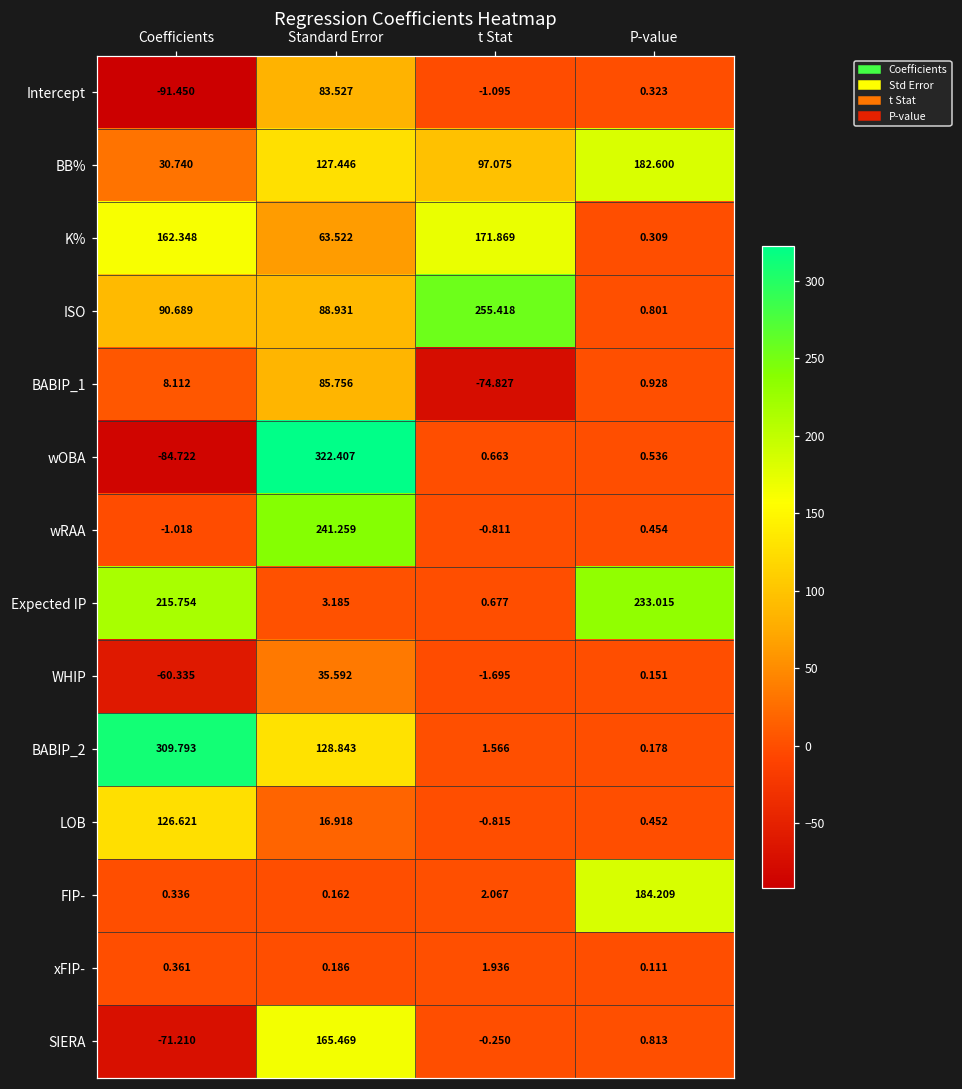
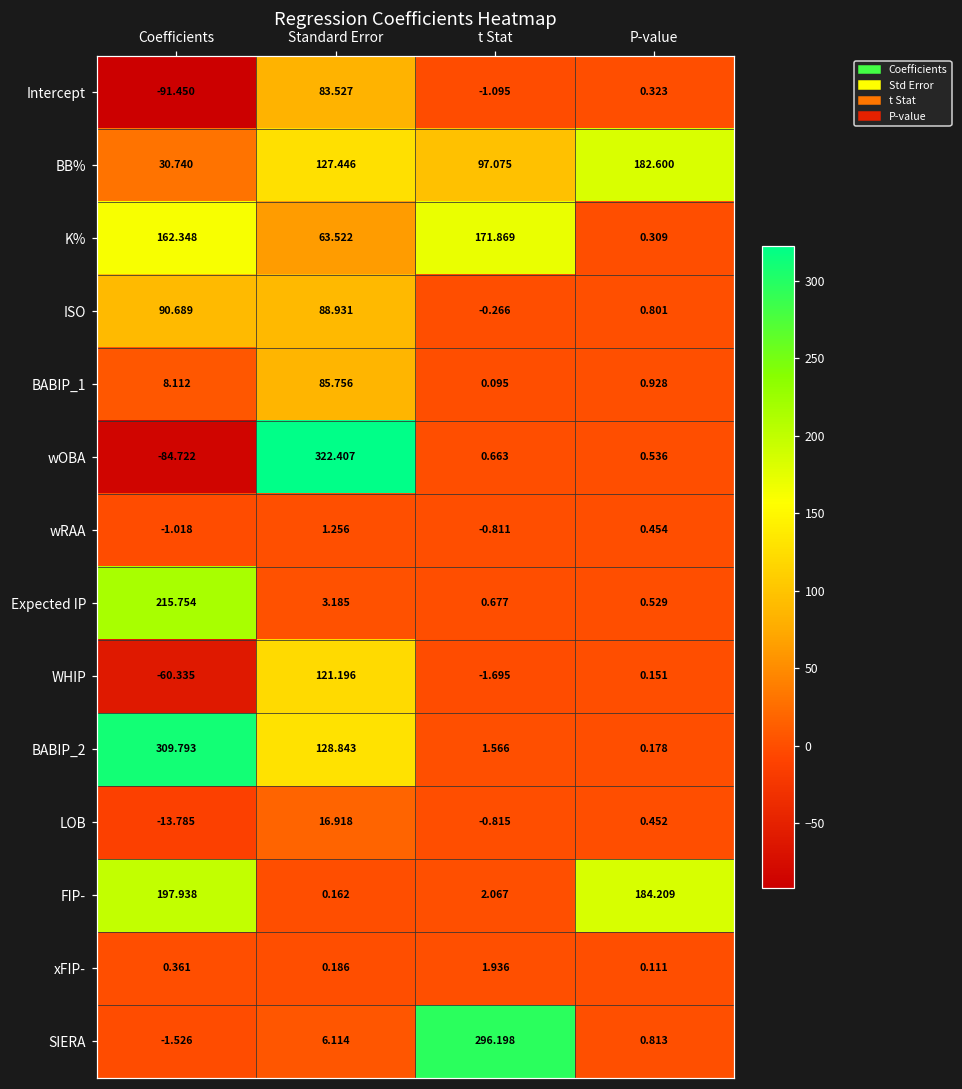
ISO, t Stat: 255.418 -> -0.266
BABIP_1, t Stat: -74.827 -> 0.095
wRAA, Standard Error: 241.259 -> 1.256
Expected IP, P-value: 233.015 -> 0.529
WHIP, Standard Error: 35.592 -> 121.196
LOB, Coefficients: 126.621 -> -13.785
FIP-, Coefficients: 0.336 -> 197.938
SIERA, Coefficients: -71.210 -> -1.526
SIERA, Standard Error: 165.469 -> 6.114
SIERA, t Stat: -0.250 -> 296.198
